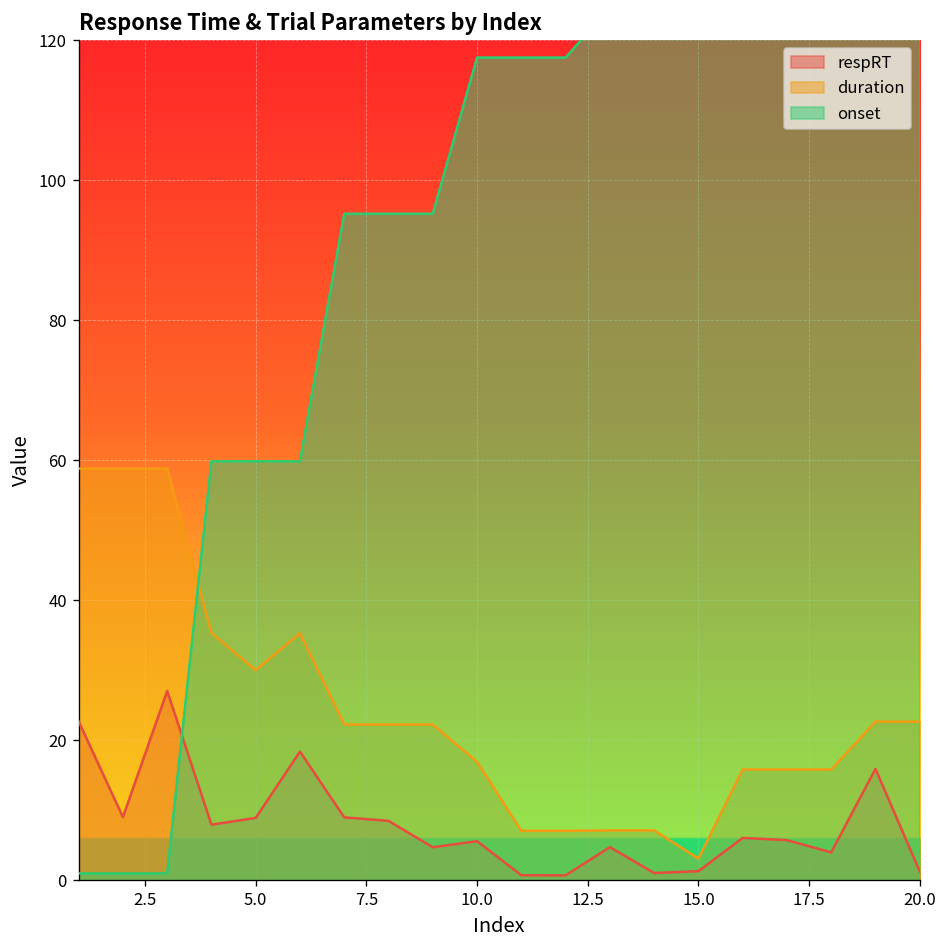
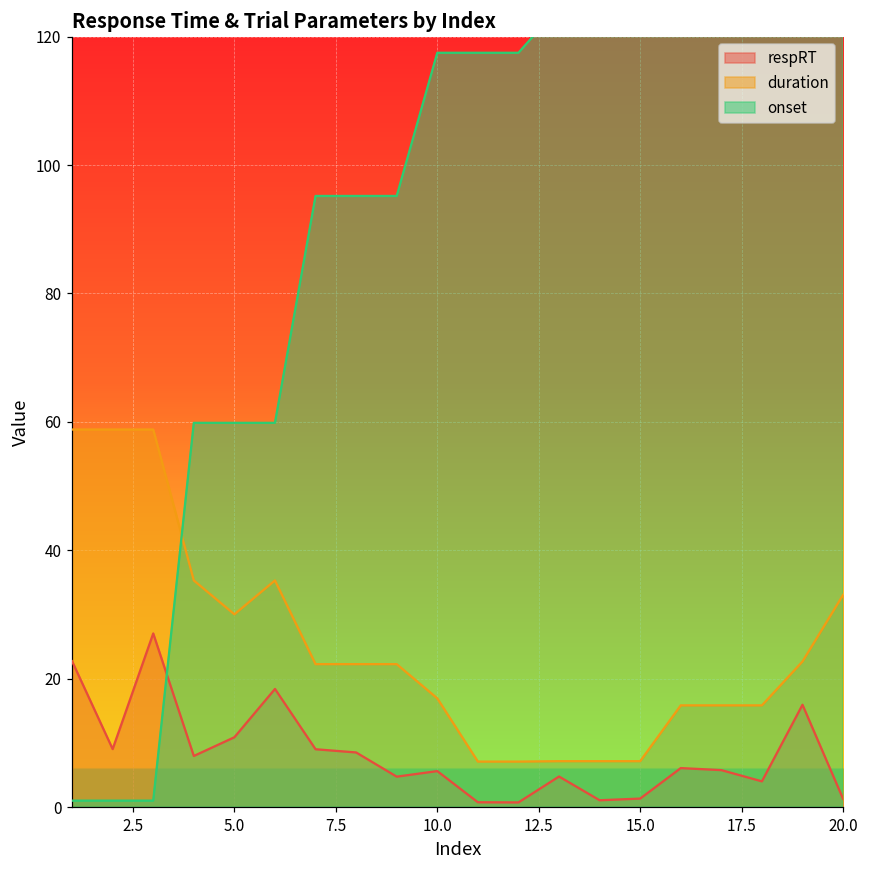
respRT, 5.0: 9 -> 11
duration, 15.0: 3 -> 7
duration, 20.0: 23 -> 33
